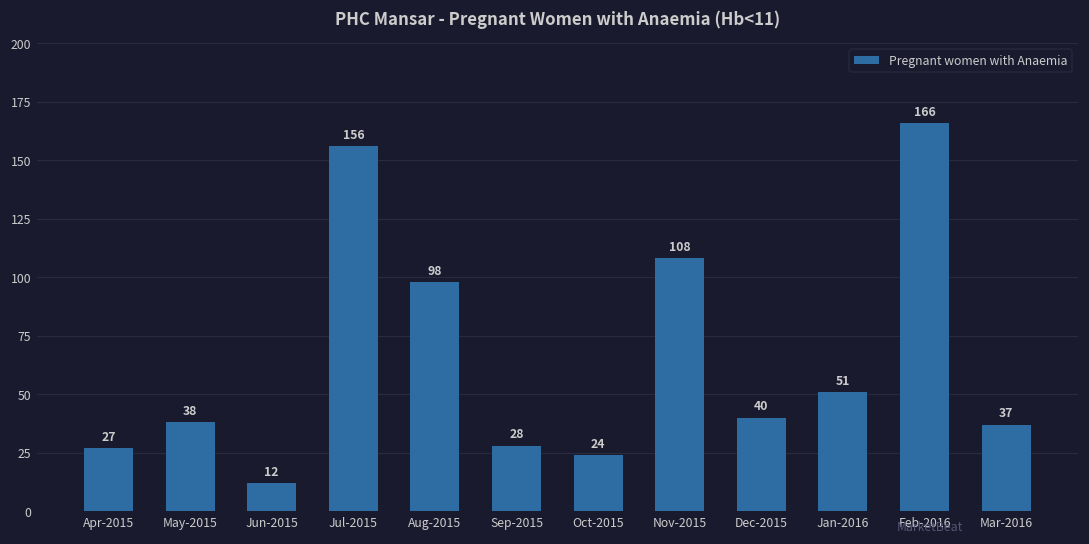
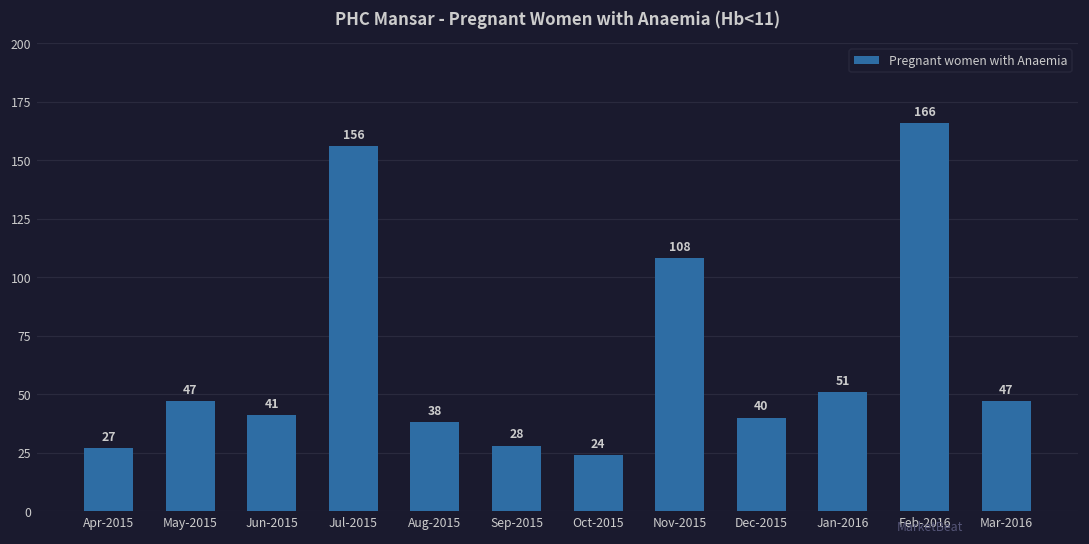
May-2015: 38 -> 47
Jun-2015: 12 -> 41
Aug-2015: 98 -> 38
Mar-2016: 37 -> 47
